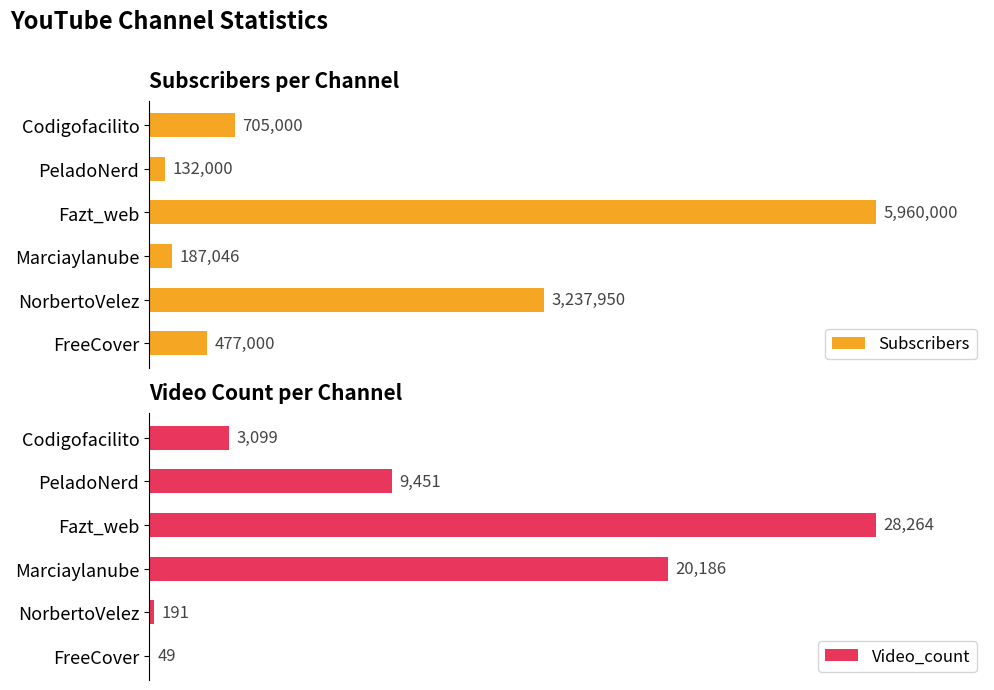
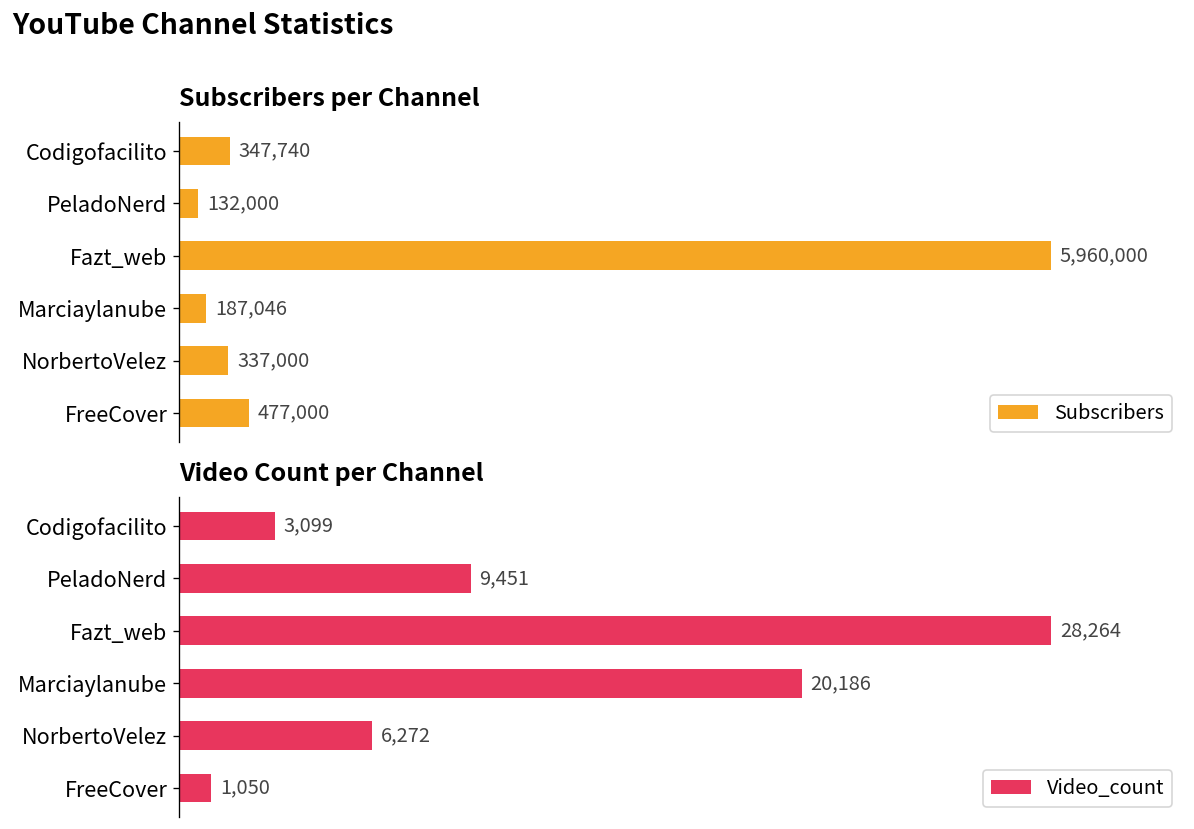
Subscribers per Channel, Codigofacilito: 705,000 -> 347,740
Subscribers per Channel, NorbertoVelez: 3,237,950 -> 337,000
Video Count per Channel, NorbertoVelez: 191 -> 6,272
Video Count per Channel, FreeCover: 49 -> 1,050
